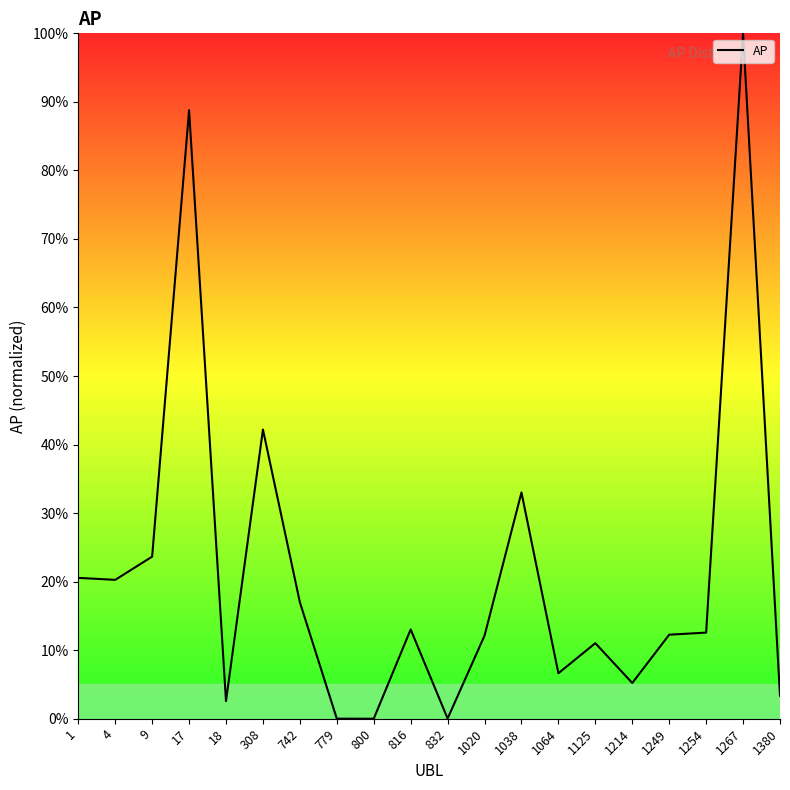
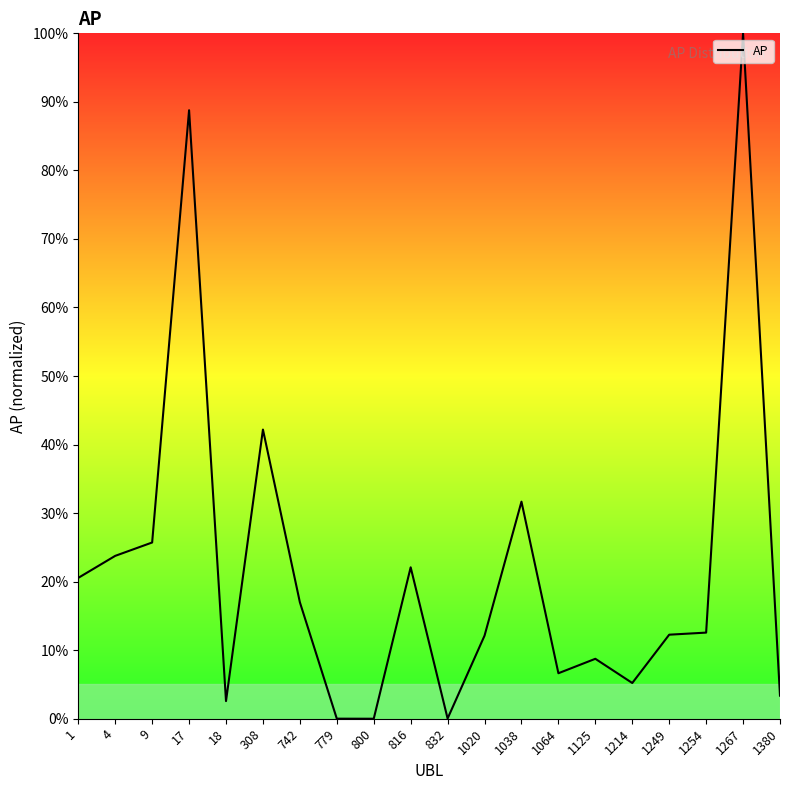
4: 20% -> 24%
9: 24% -> 26%
816: 13% -> 22%
1038: 33% -> 32%
1125: 11% -> 9%
